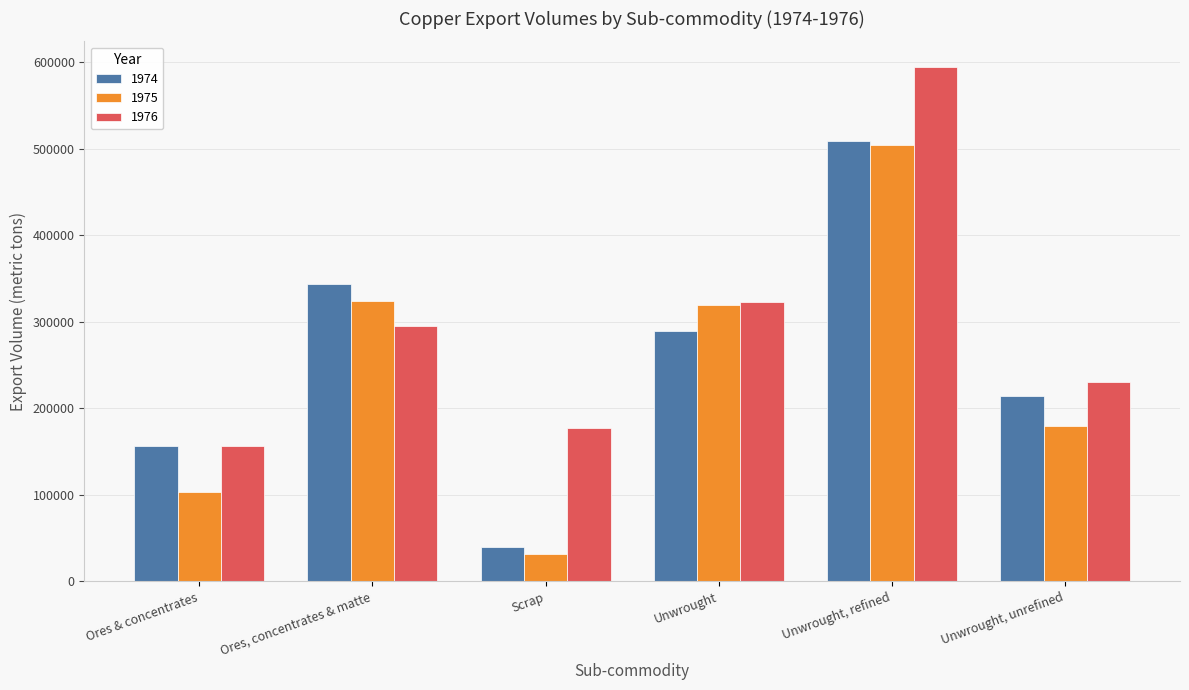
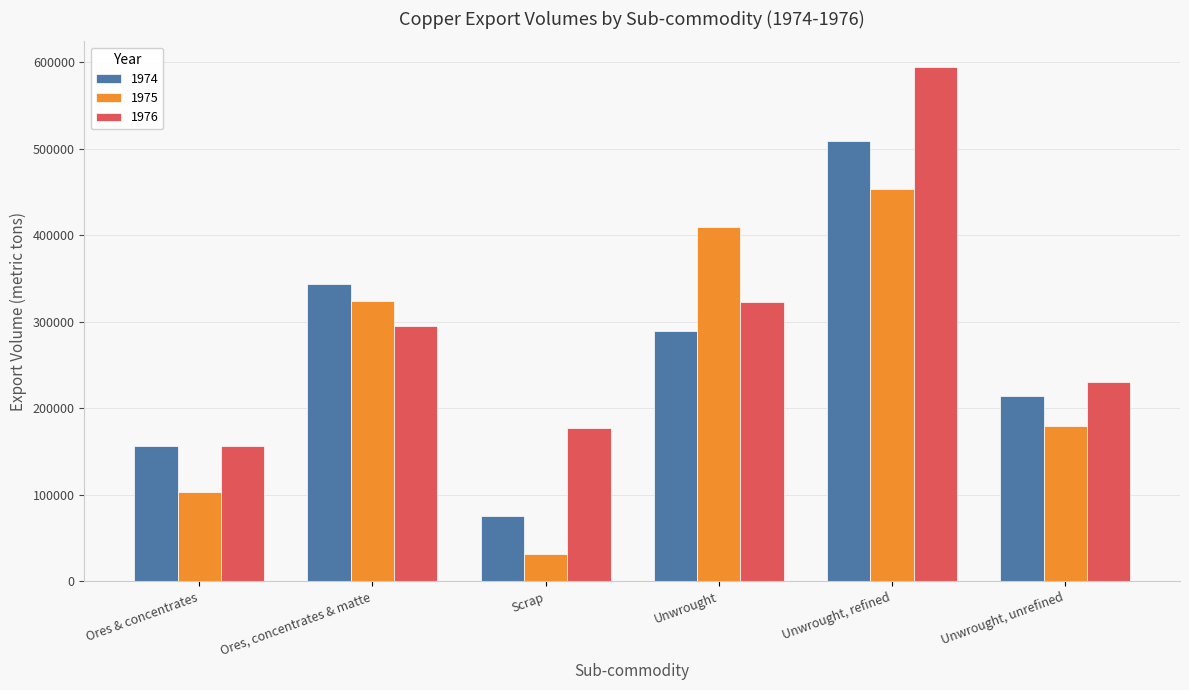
1974, Scrap: 40000 -> 80000
1975, Unwrought: 320000 -> 410000
1975, Unwrought, refined: 500000 -> 450000
